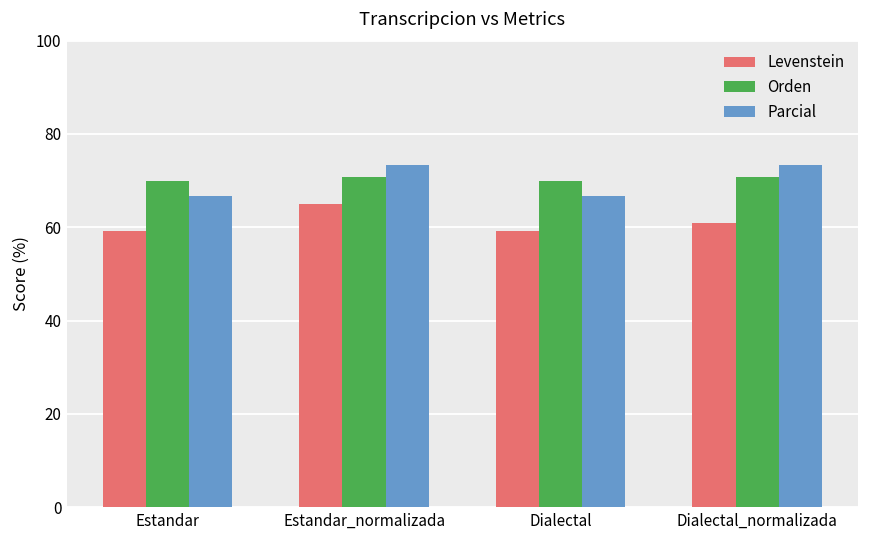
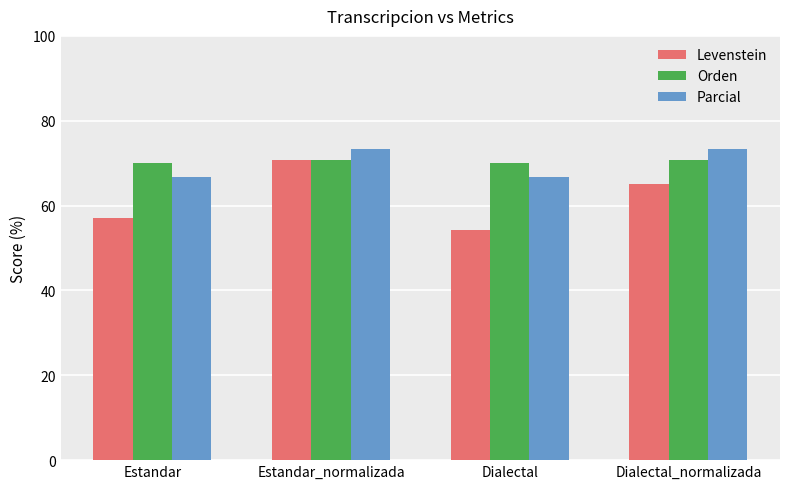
Levenstein, Estandar: 59 -> 57
Levenstein, Estandar_normalizada: 65 -> 71
Levenstein, Dialectal: 59 -> 54
Levenstein, Dialectal_normalizada: 61 -> 65
